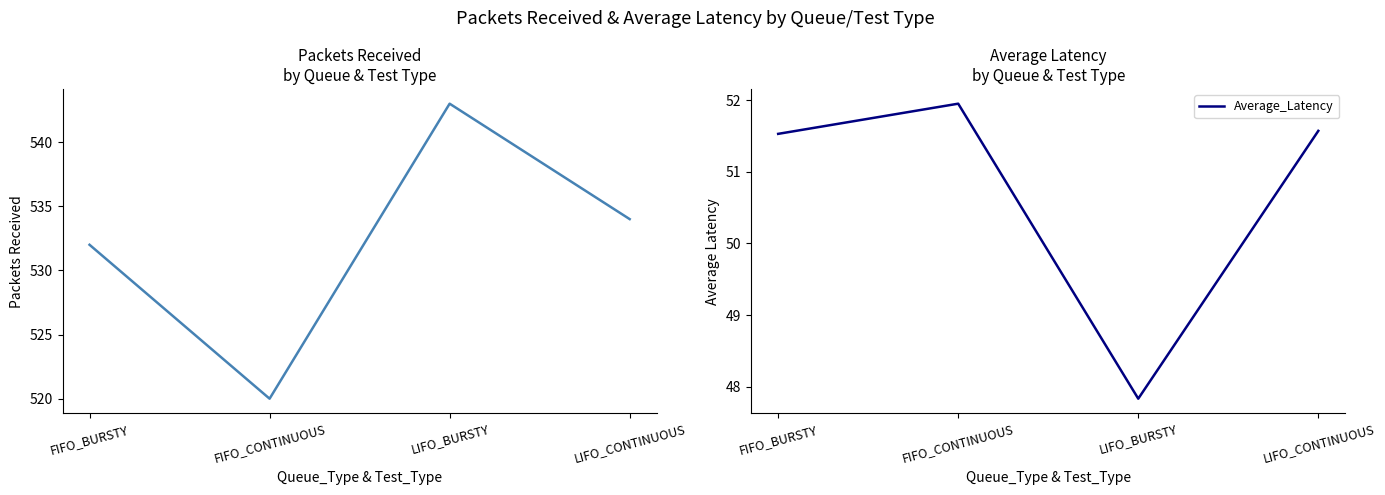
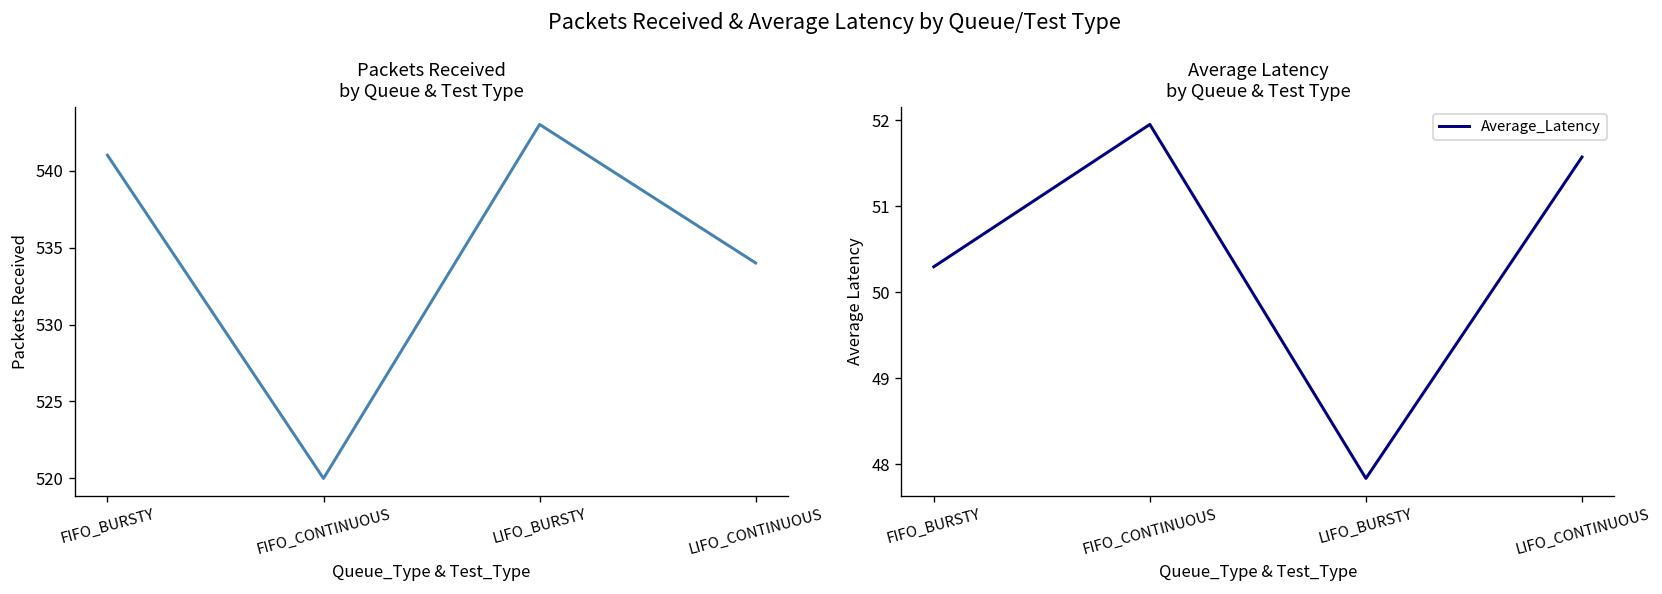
Packets Received by Queue & Test Type, FIFO_BURSTY: 532 -> 541
Average Latency by Queue & Test Type, FIFO_BURSTY: 51.5 -> 50.3
